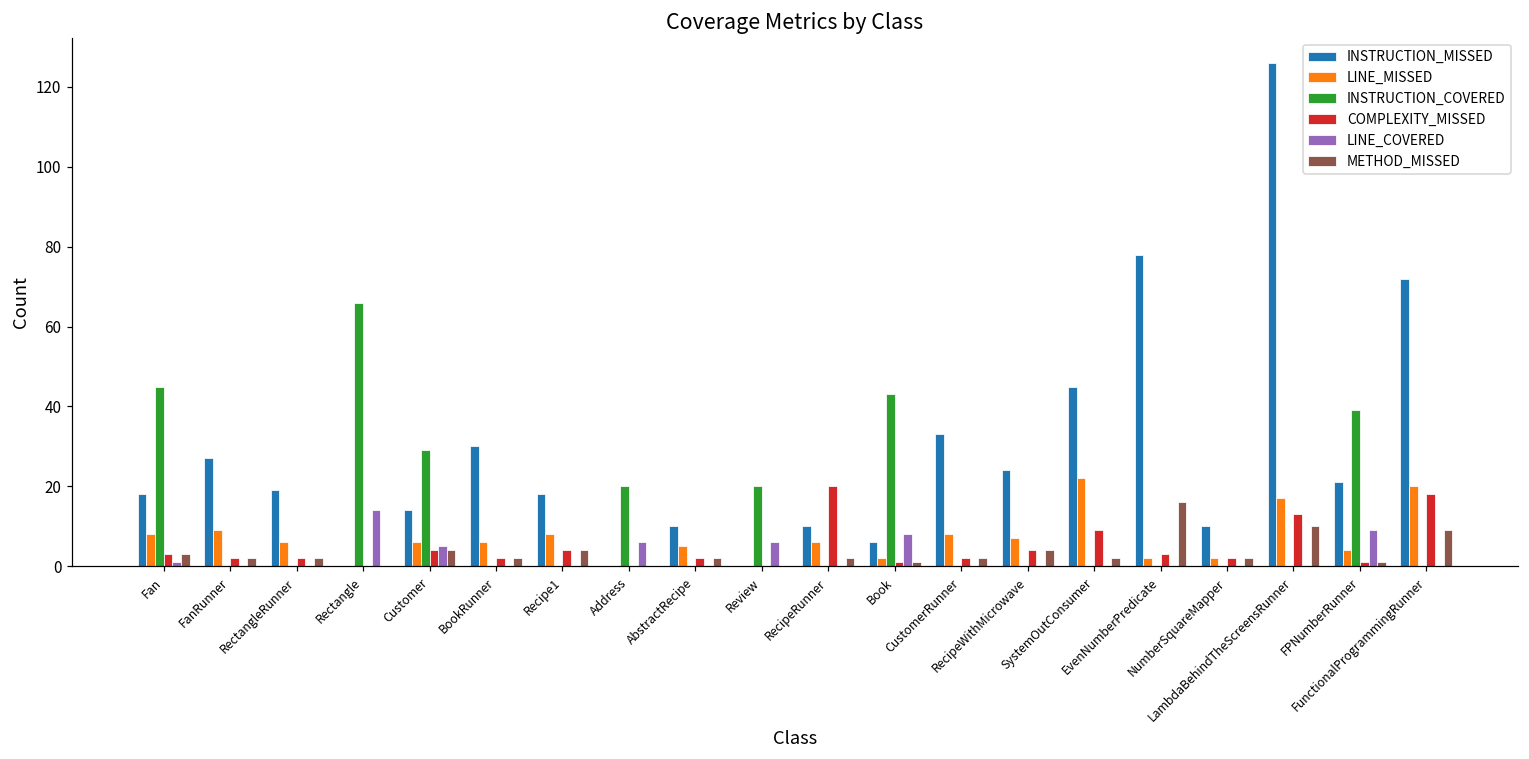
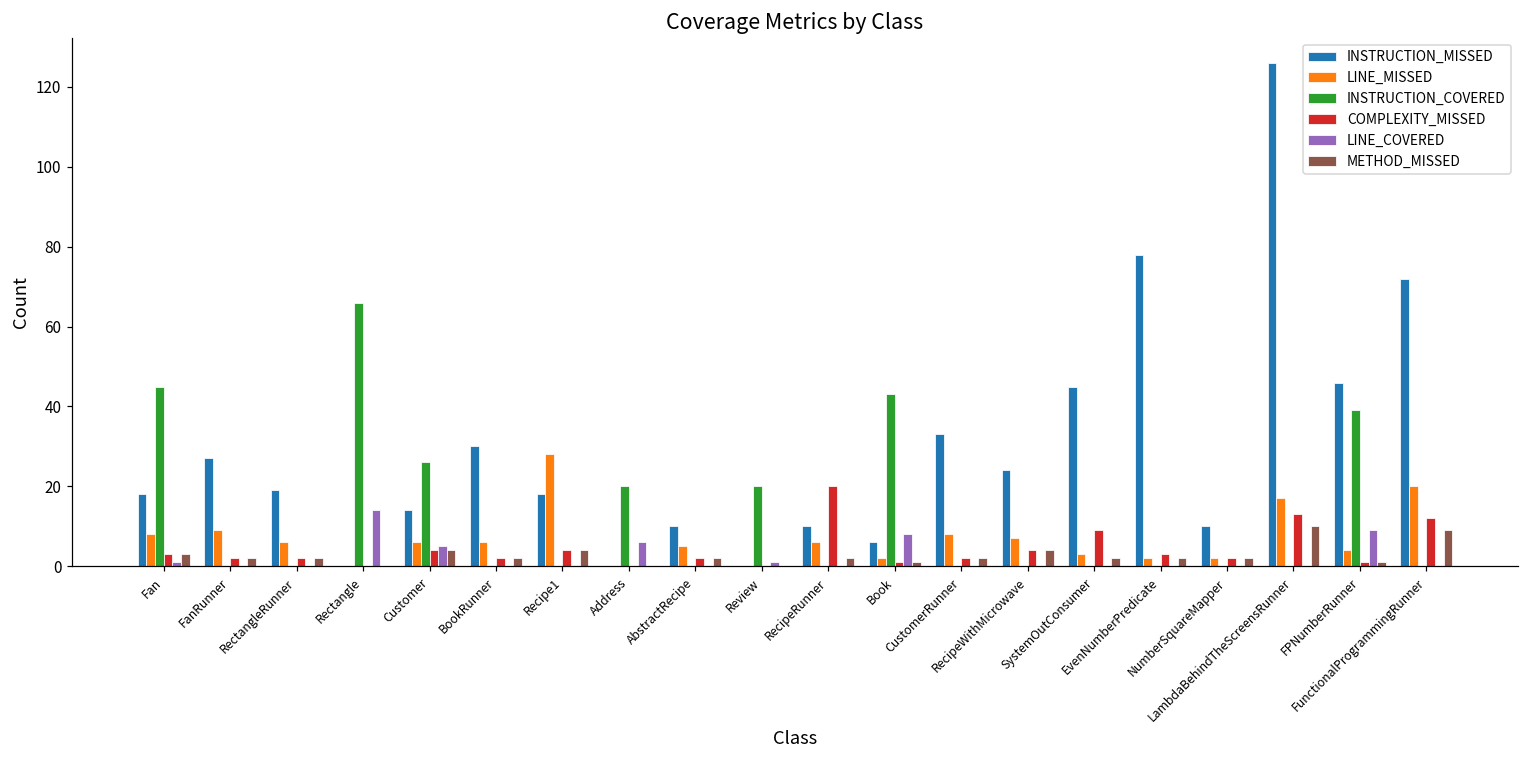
INSTRUCTION_COVERED, Customer: 29 -> 26
LINE_MISSED, Recipe1: 8 -> 28
LINE_COVERED, Review: 6 -> 1
LINE_MISSED, SystemOutConsumer: 22 -> 3
METHOD_MISSED, EvenNumberPredicate: 16 -> 2
INSTRUCTION_MISSED, FPNumberRunner: 21 -> 46
COMPLEXITY_MISSED, FunctionalProgrammingRunner: 18 -> 12
